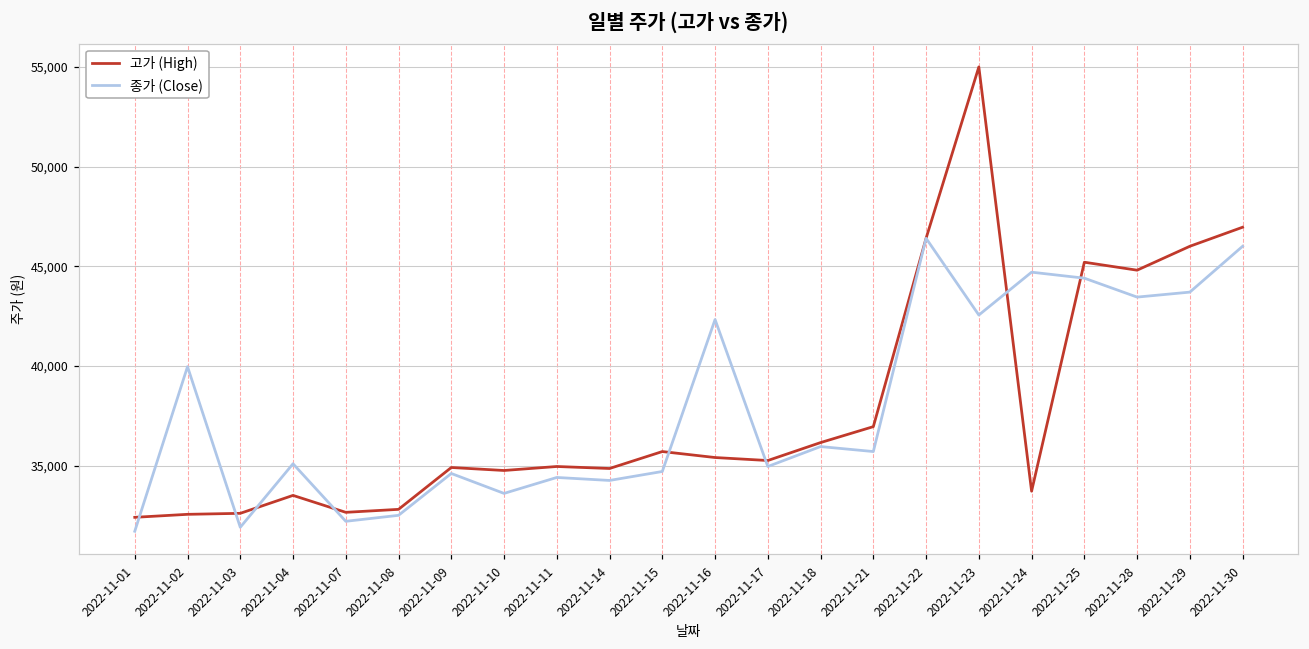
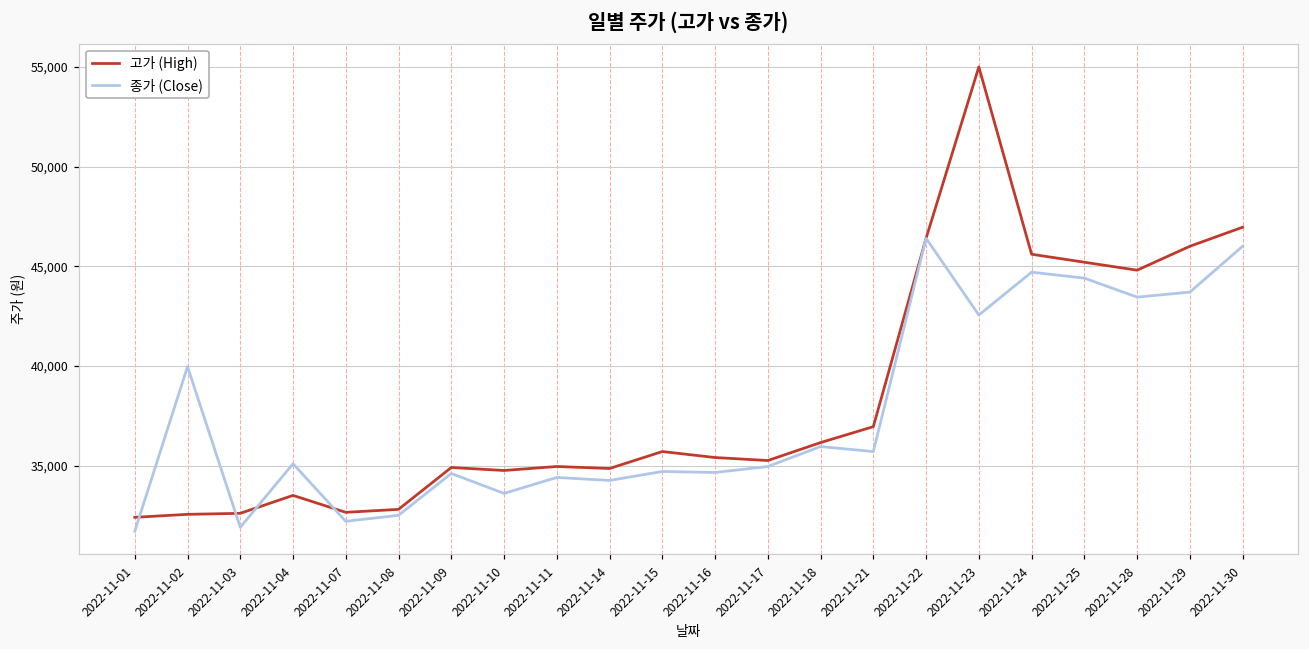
종가 (Close), 2022-11-16: 42,300 -> 34,700
고가 (High), 2022-11-24: 33,700 -> 45,600
